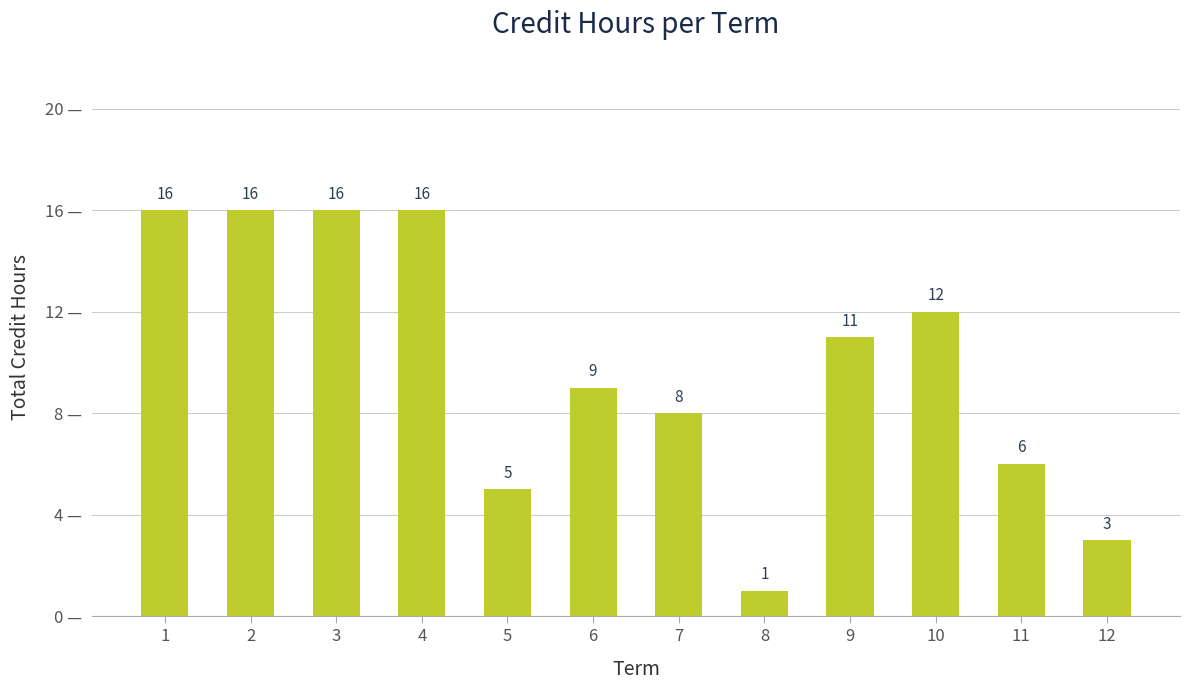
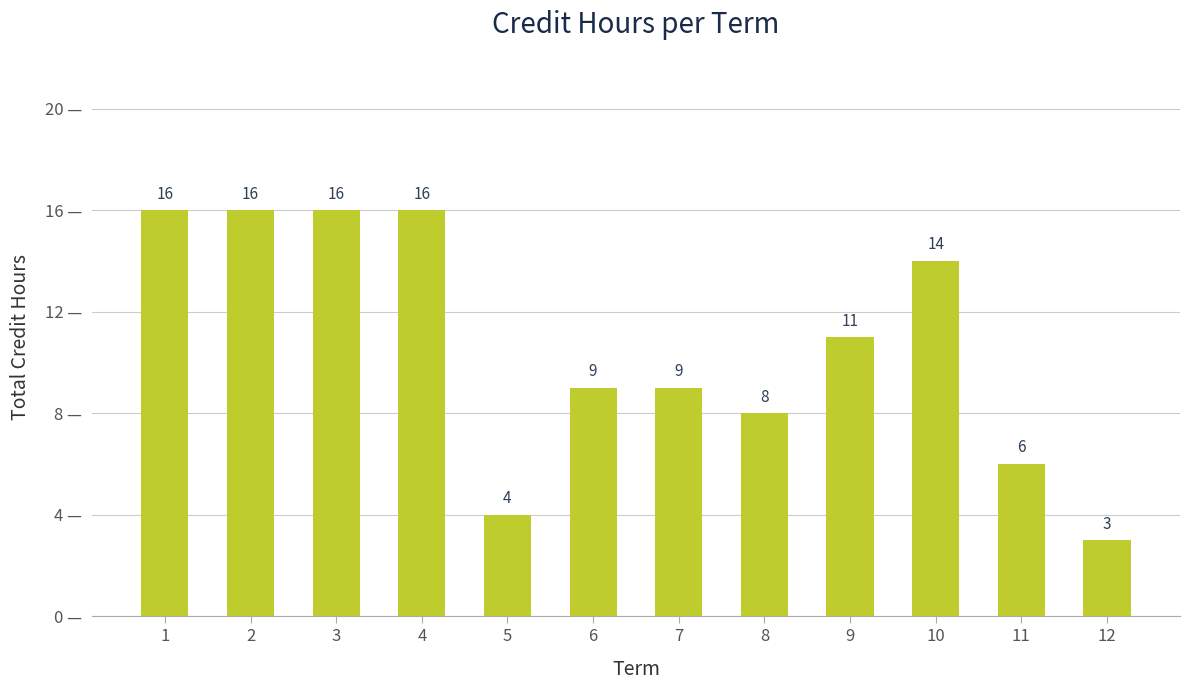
5: 5 -> 4
7: 8 -> 9
8: 1 -> 8
10: 12 -> 14
